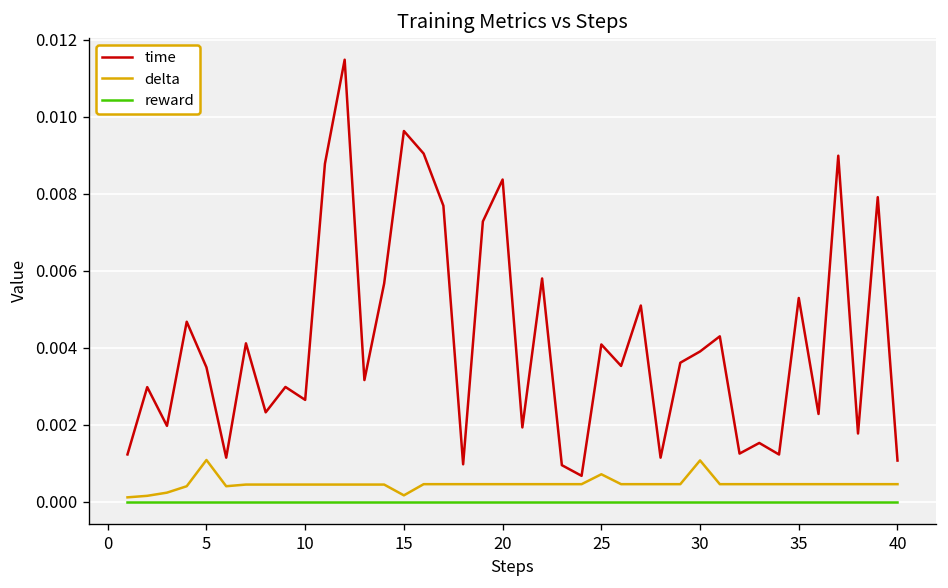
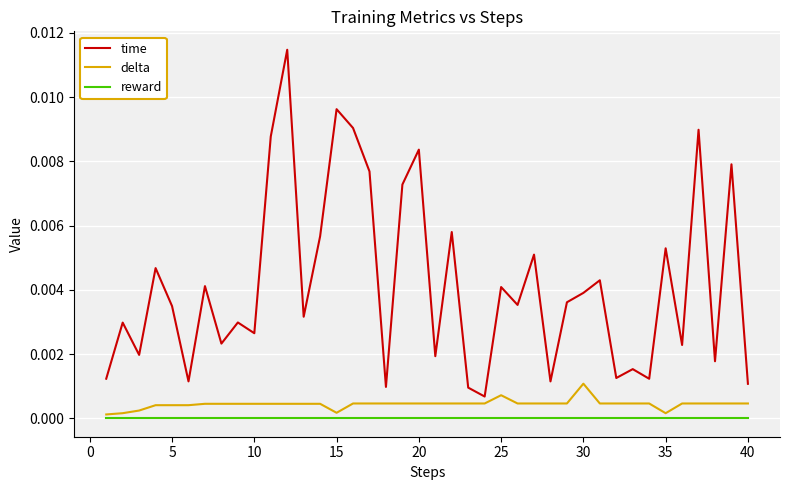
delta, 5: 0.0011 -> 0.0004
delta, 35: 0.0005 -> 0.0002
